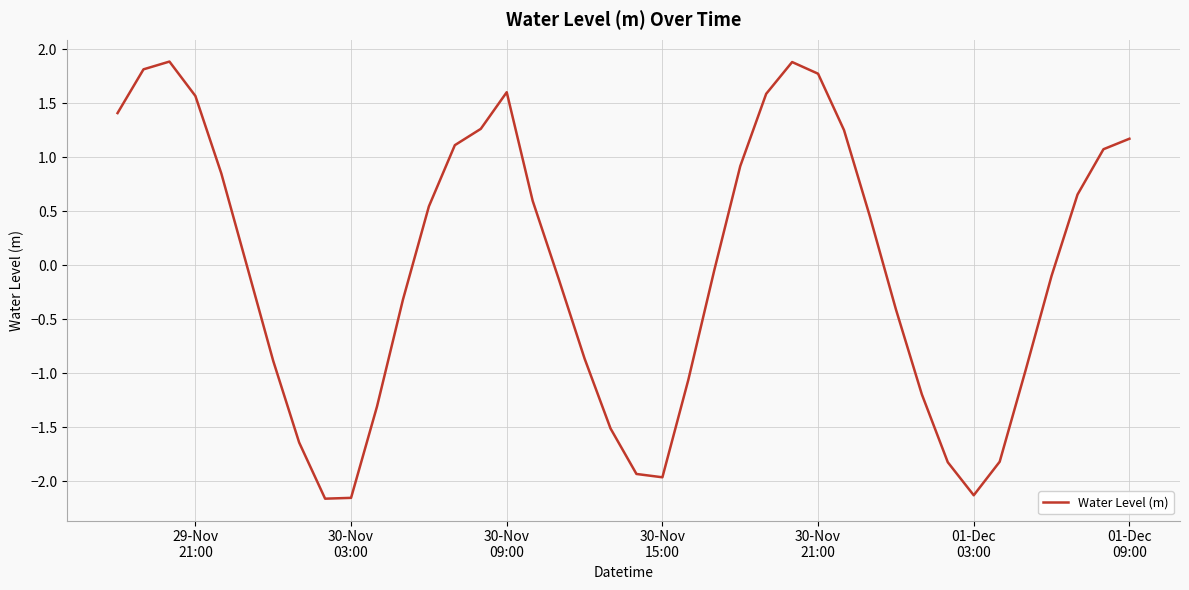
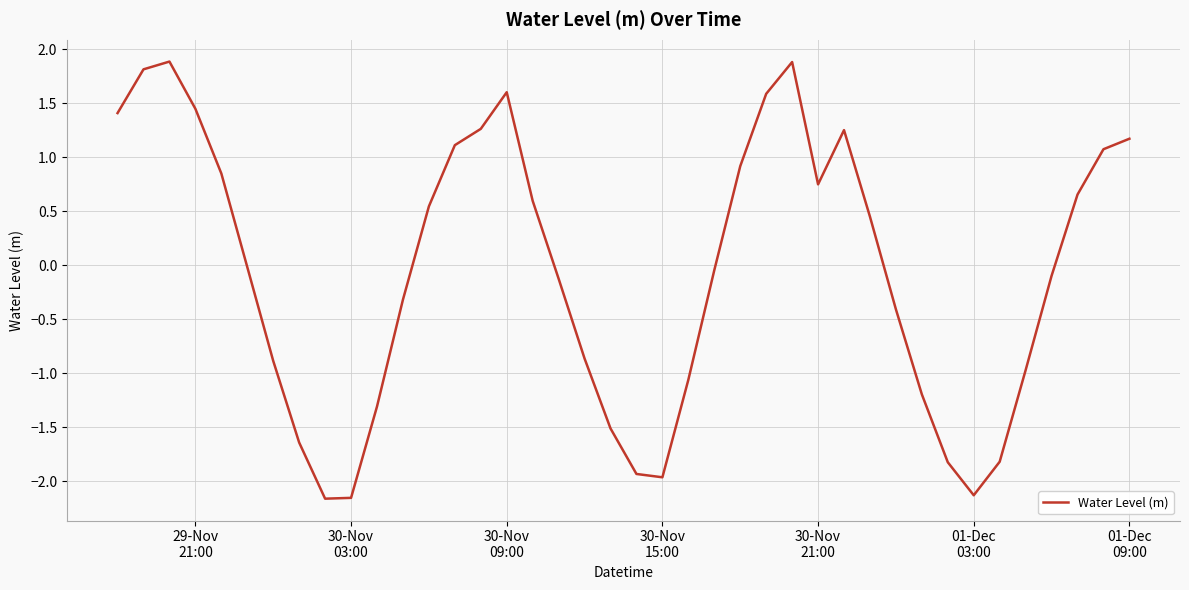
29-Nov 21:00: 1.57 -> 1.45
30-Nov 21:00: 1.77 -> 0.75
